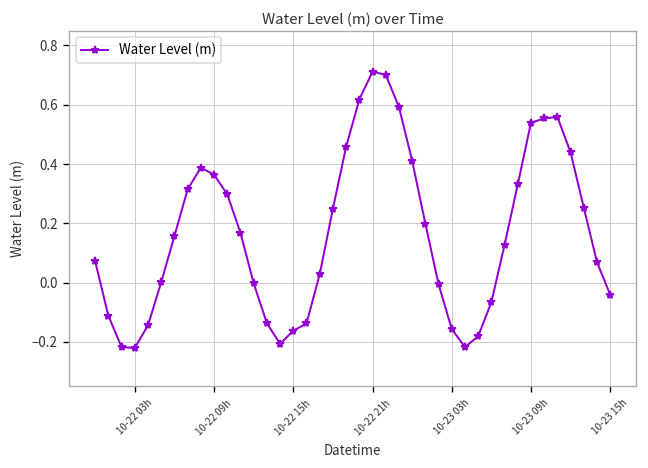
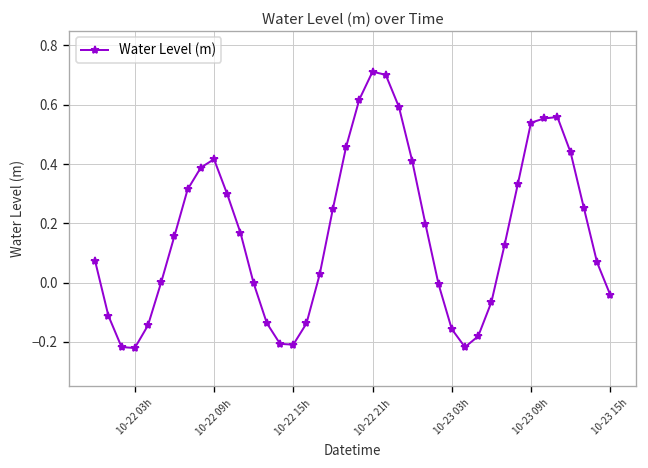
10-22 09h: 0.36 -> 0.42
10-22 15h: -0.16 -> -0.21
